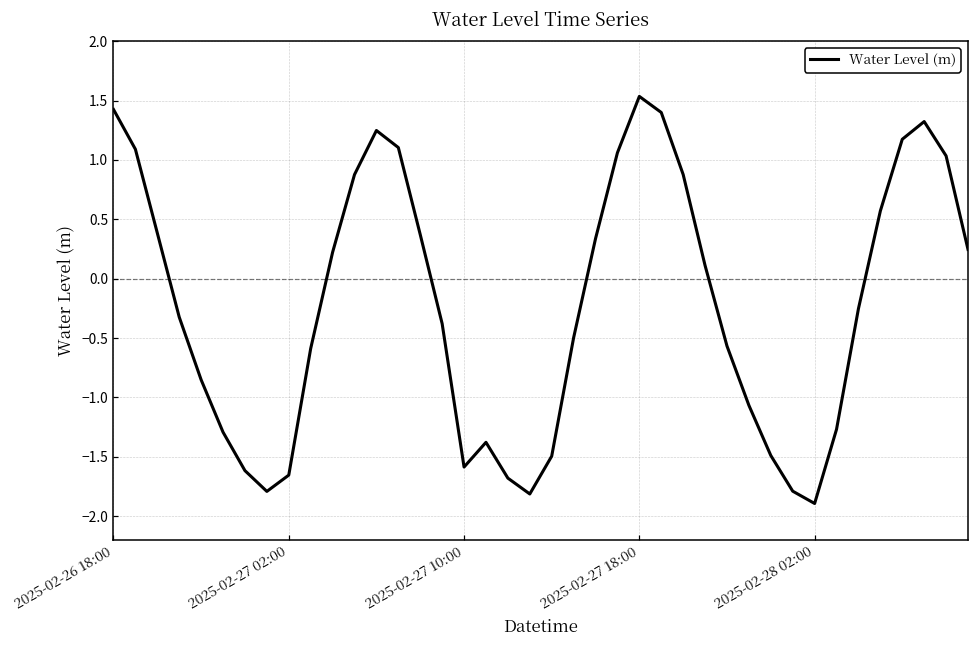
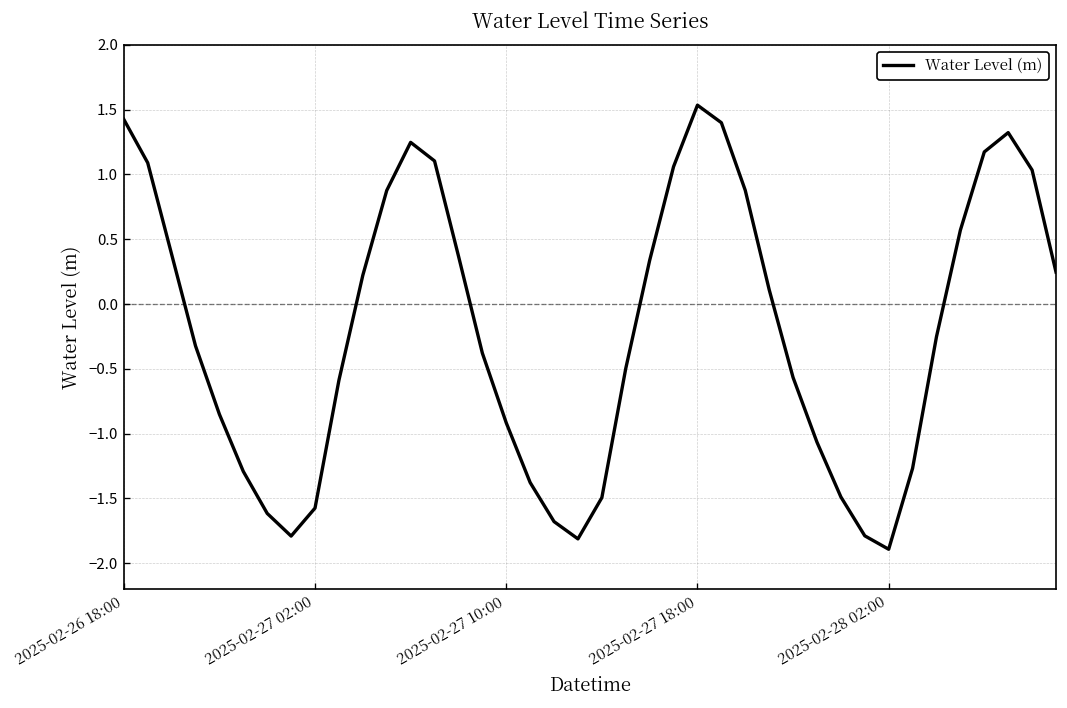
2025-02-27 02:00: -1.65 -> -1.58
2025-02-27 10:00: -1.59 -> -0.92
